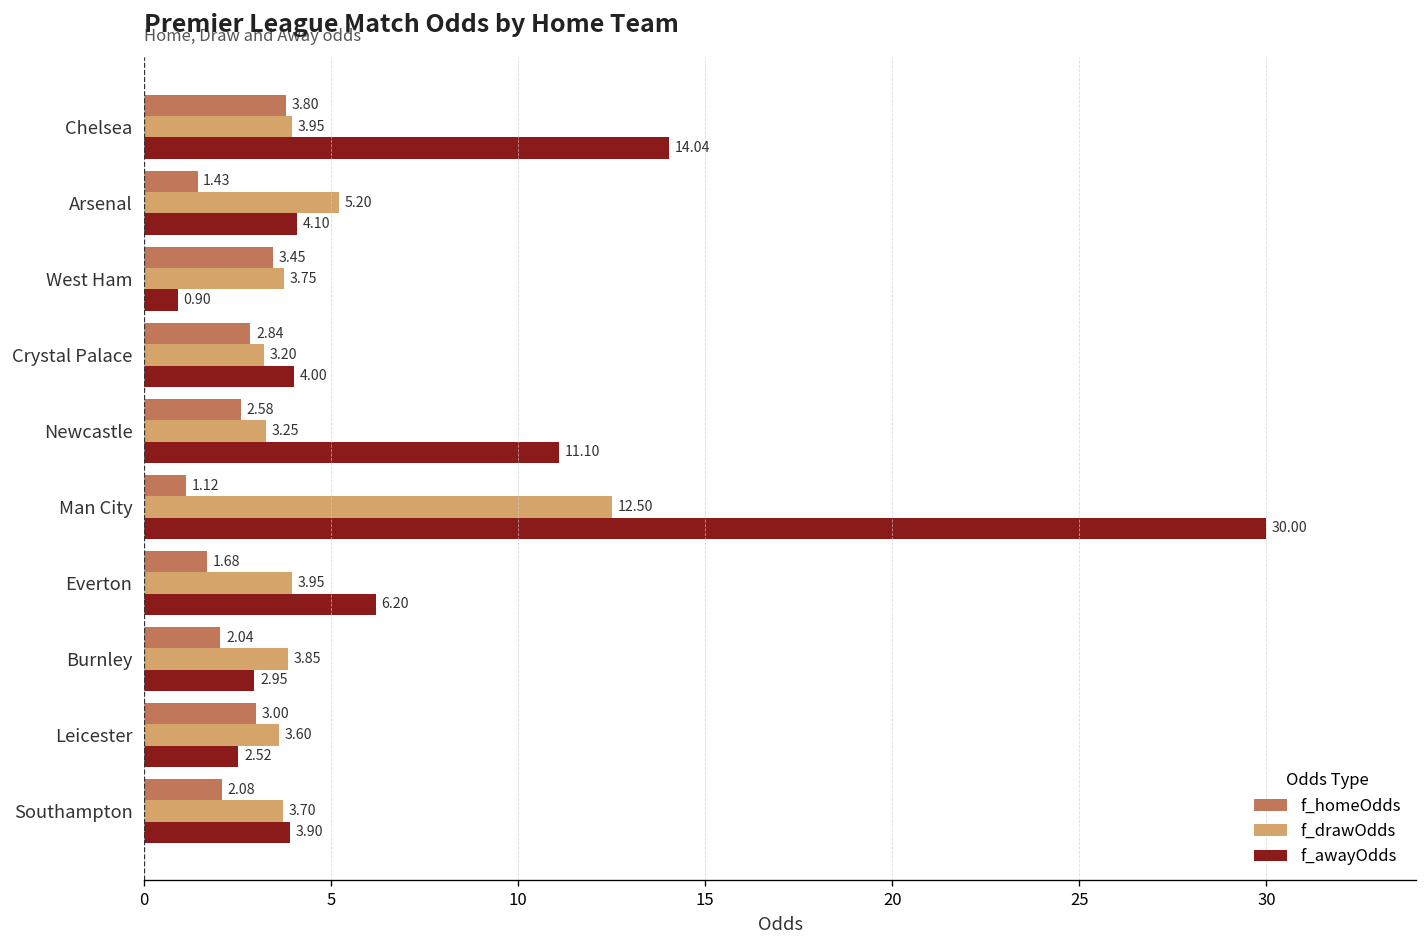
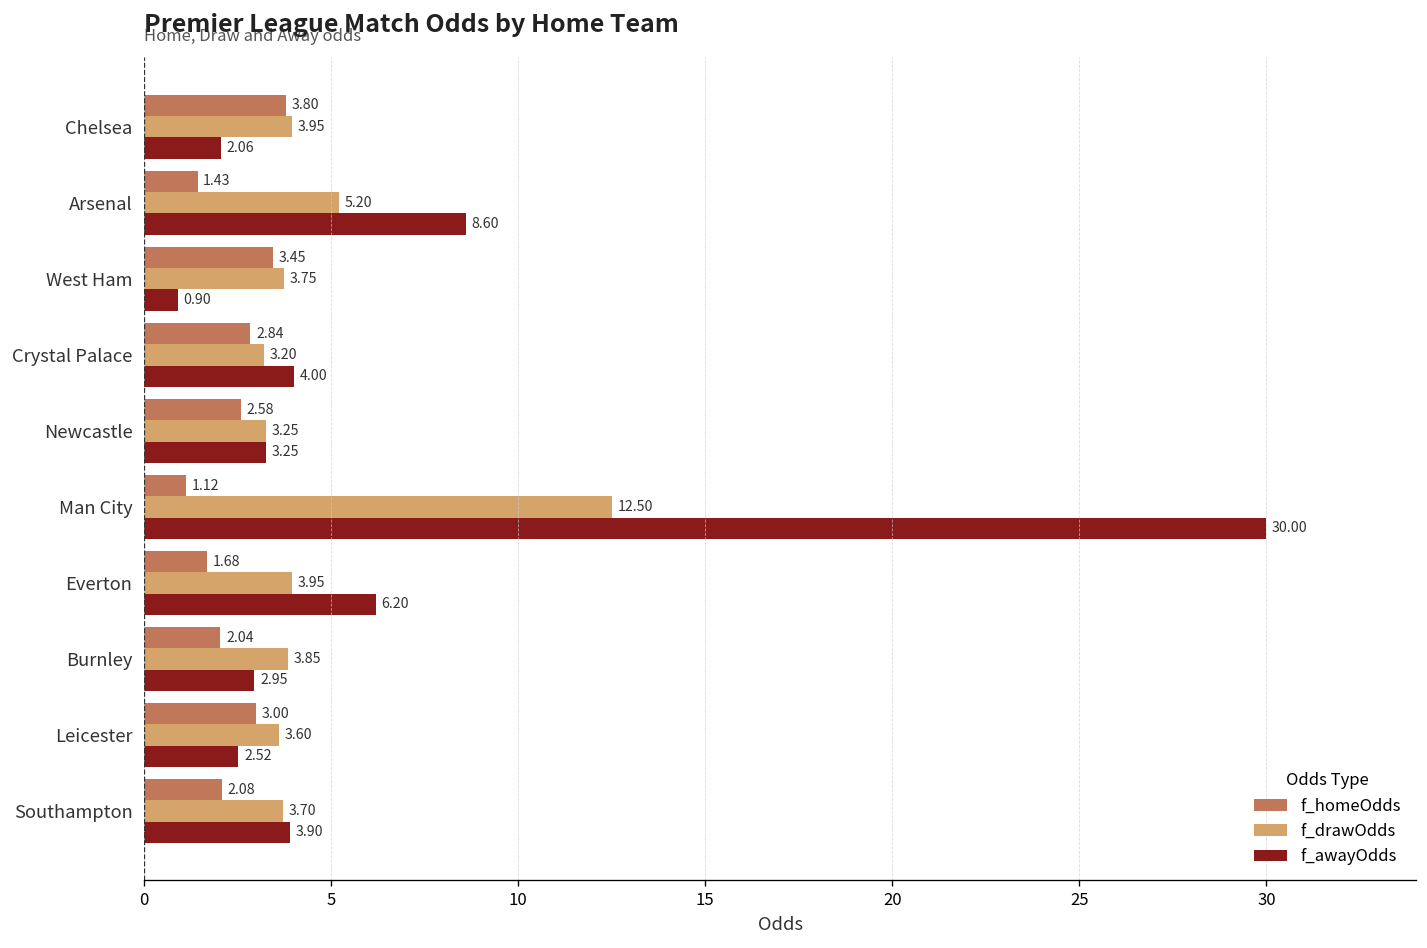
f_awayOdds, Chelsea: 14.04 -> 2.06
f_awayOdds, Arsenal: 4.10 -> 8.60
f_awayOdds, Newcastle: 11.10 -> 3.25
